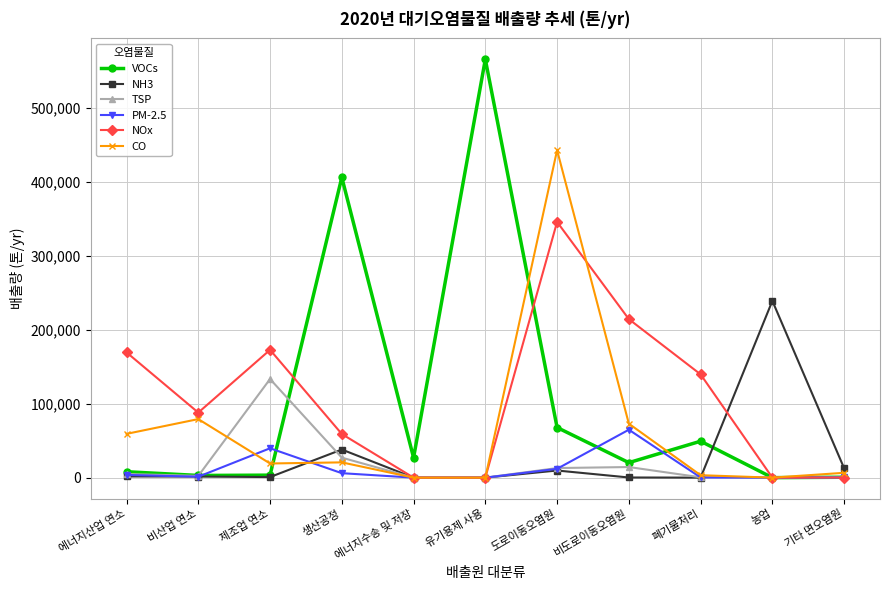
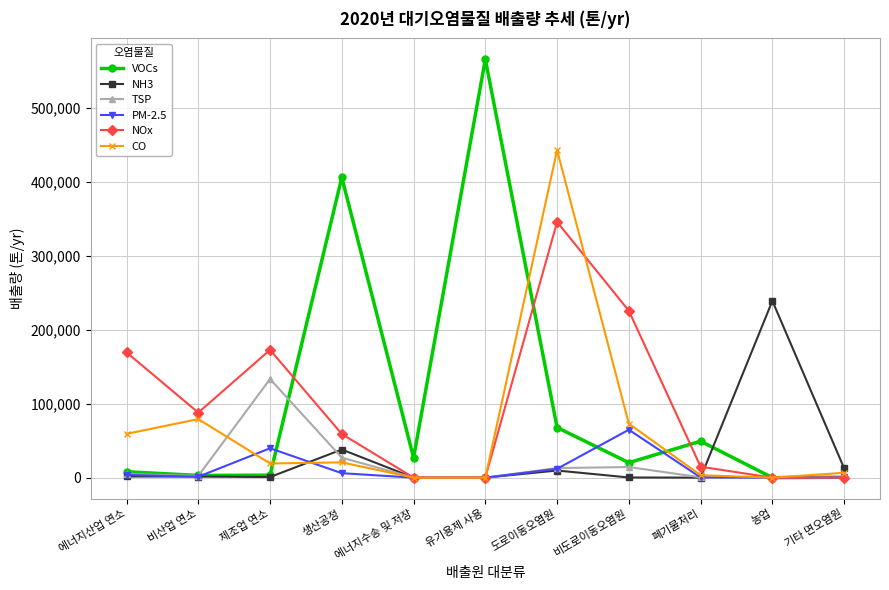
NOx, 비도로이동오염원: 210,000 -> 230,000
NOx, 폐기물처리: 140,000 -> 10,000
